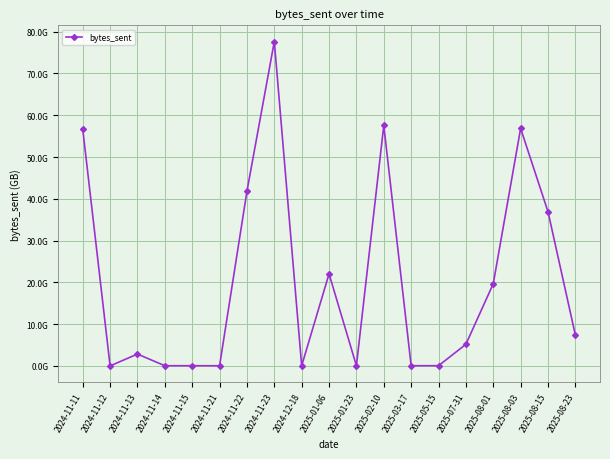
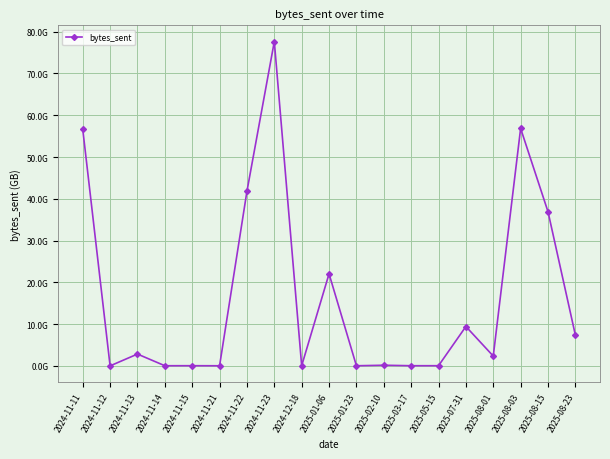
2025-02-10: 58000000000 -> 0
2025-07-31: 5000000000 -> 9000000000
2025-08-01: 20000000000 -> 2000000000
